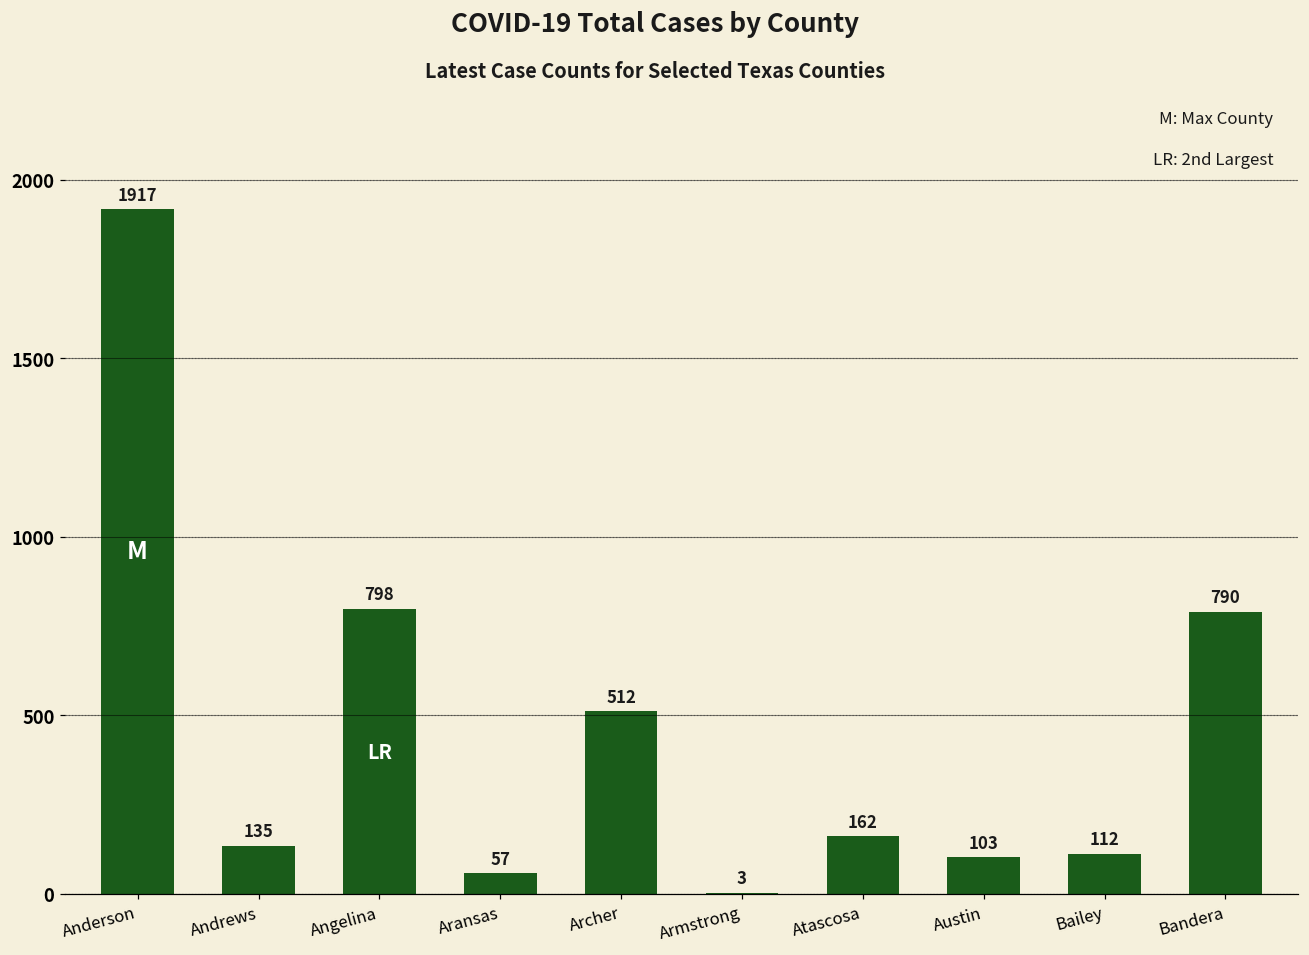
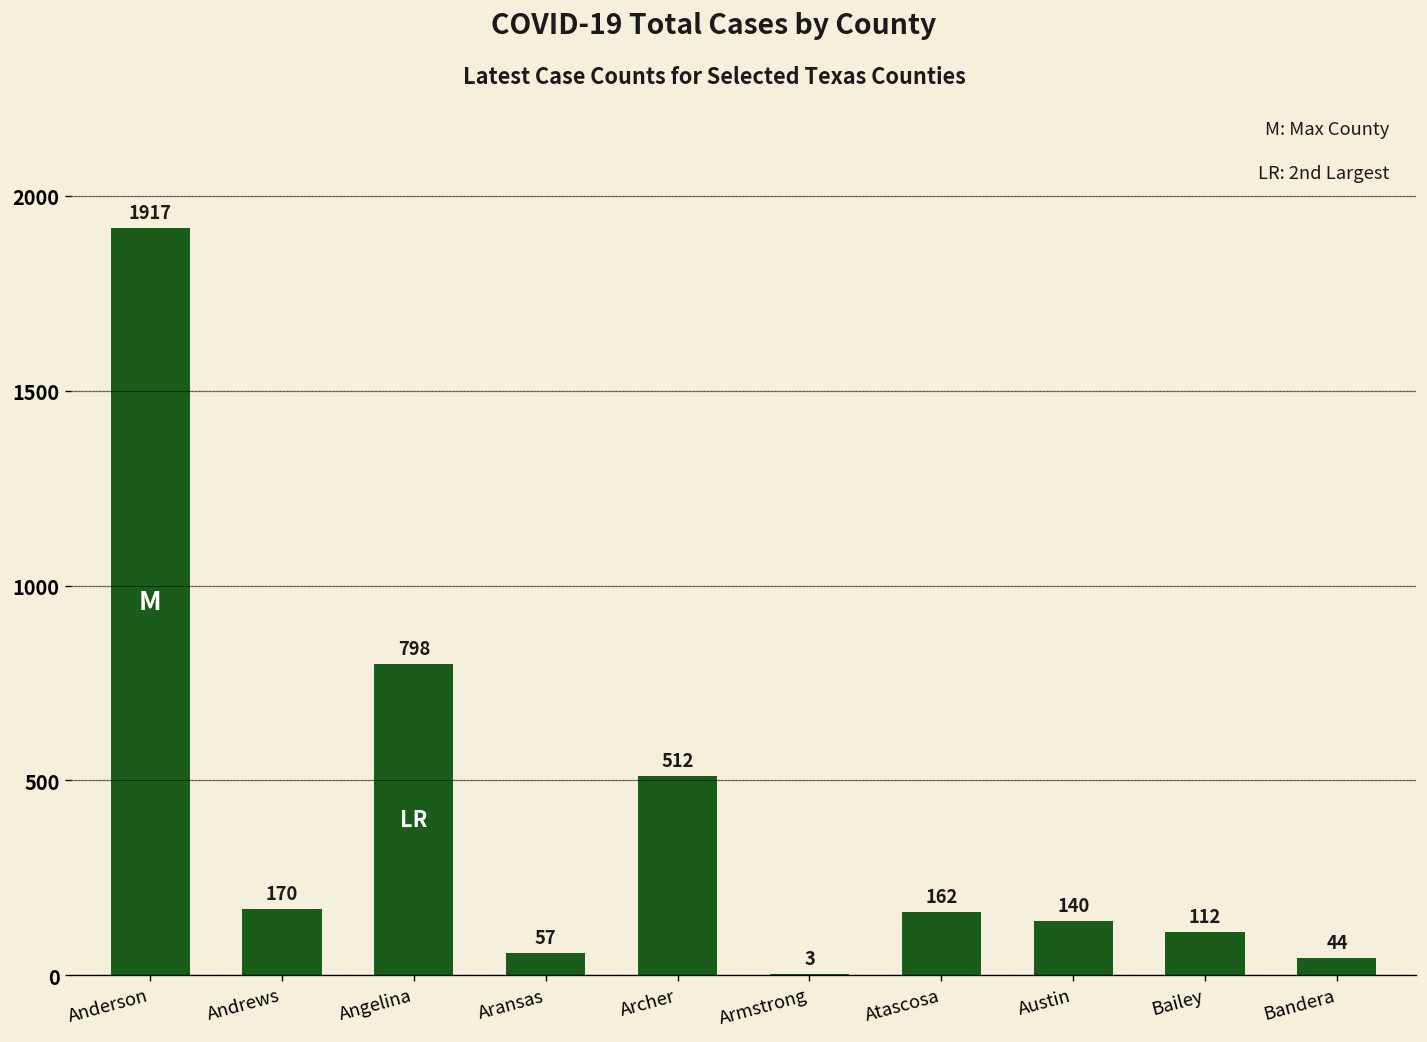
Andrews: 135 -> 170
Austin: 103 -> 140
Bandera: 790 -> 44
